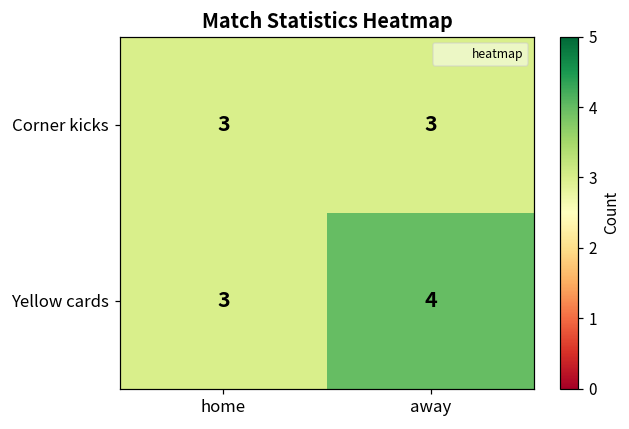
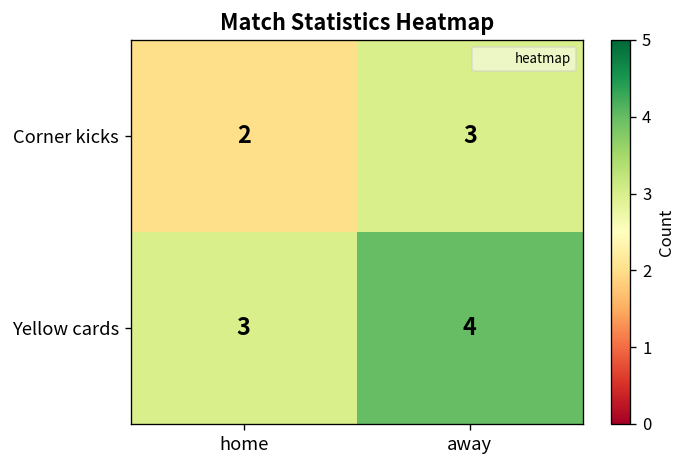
Corner kicks, home: 3 -> 2
